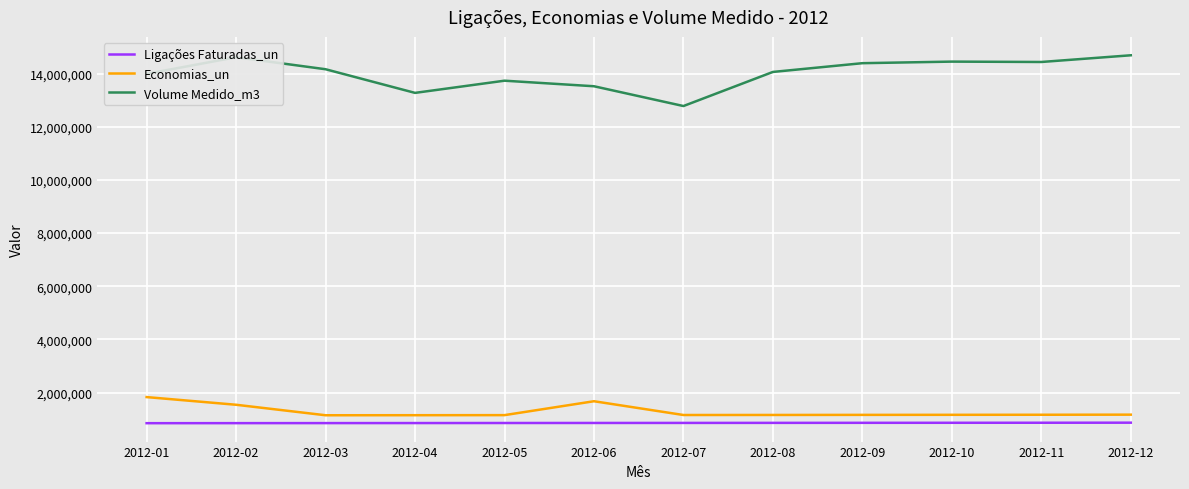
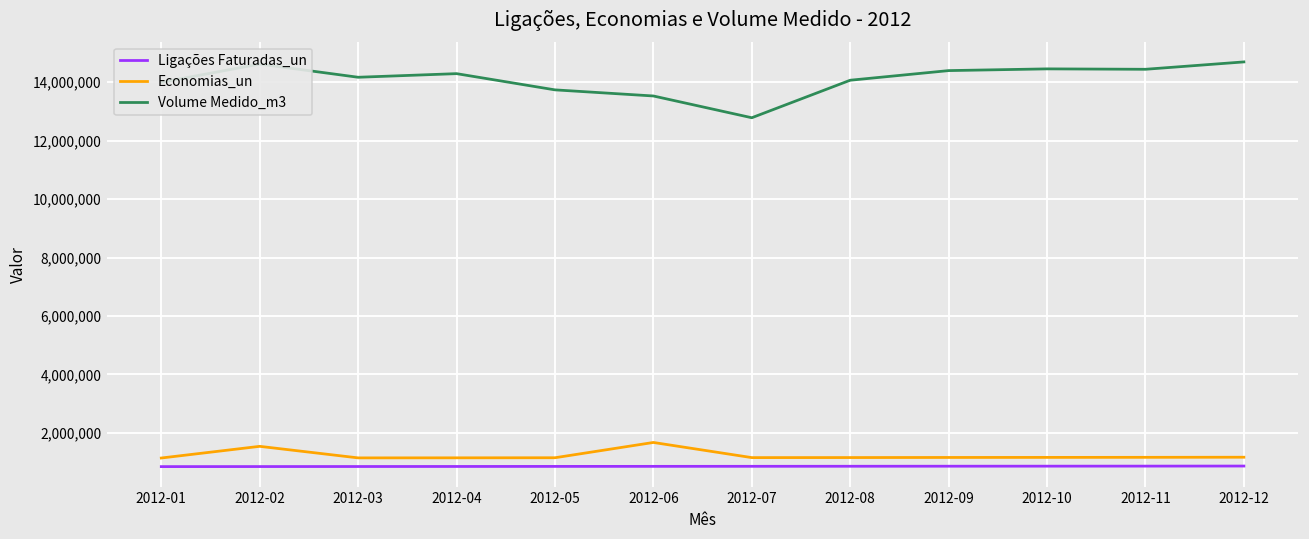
Economias_un, 2012-01: 1,800,000 -> 1,100,000
Volume Medido_m3, 2012-04: 13,300,000 -> 14,300,000
